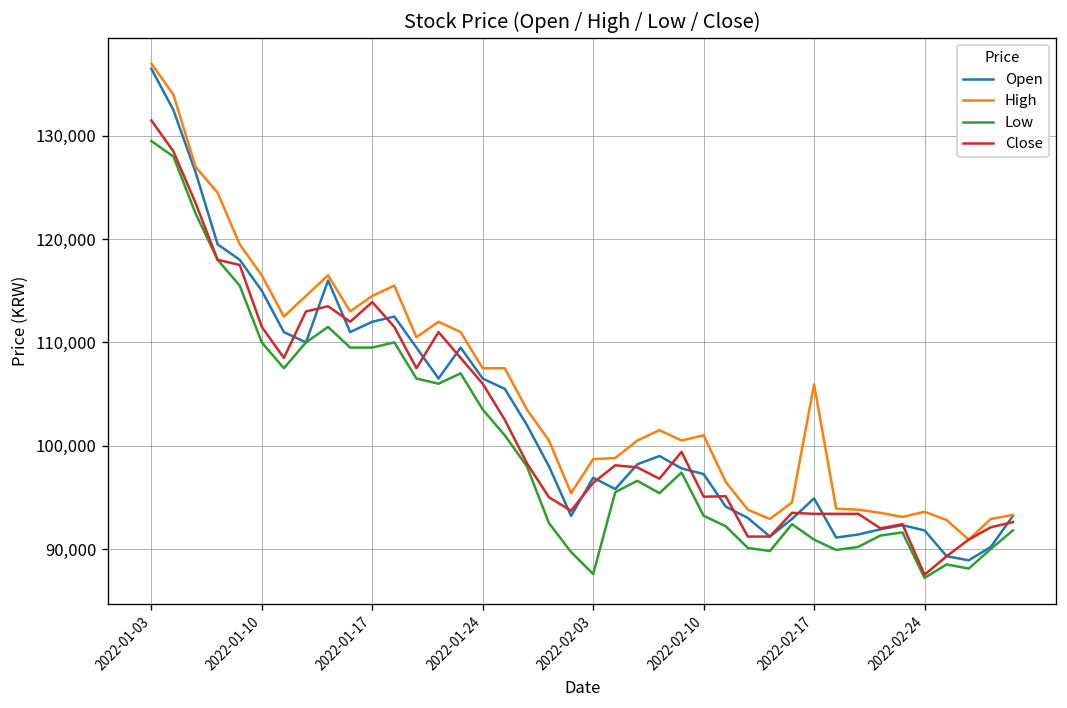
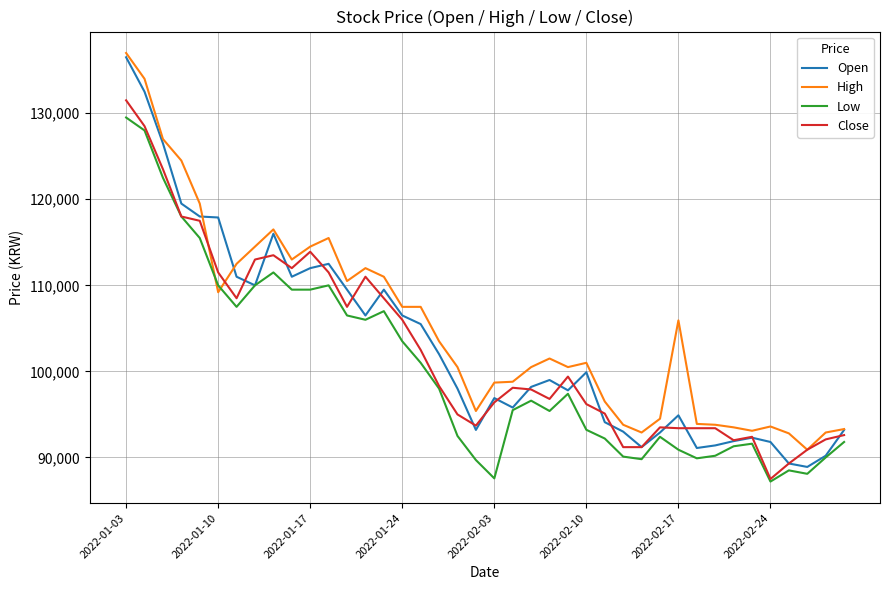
Open, 2022-01-10: 115,000 -> 118,000
High, 2022-01-10: 117,000 -> 109,000
Open, 2022-02-10: 97,000 -> 100,000
Close, 2022-02-10: 95,000 -> 96,000
